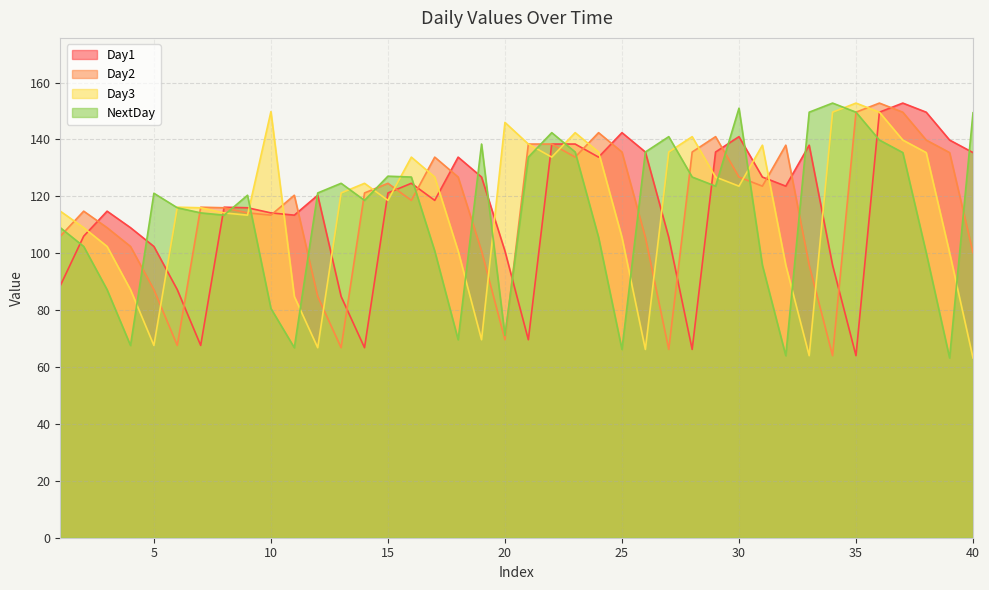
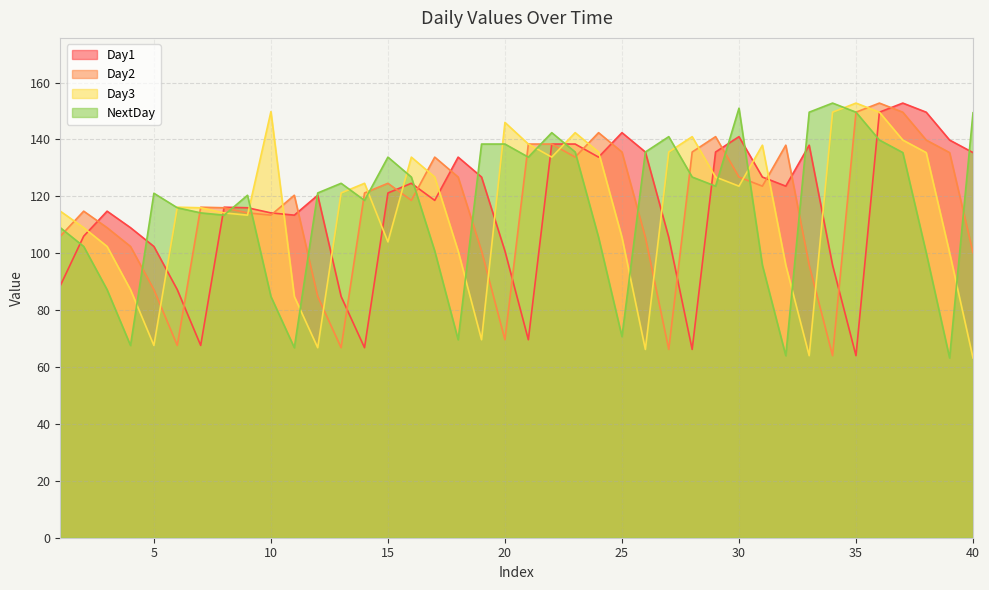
NextDay, 10: 81 -> 85
Day3, 15: 119 -> 104
NextDay, 15: 127 -> 134
NextDay, 20: 71 -> 138
NextDay, 25: 66 -> 71
